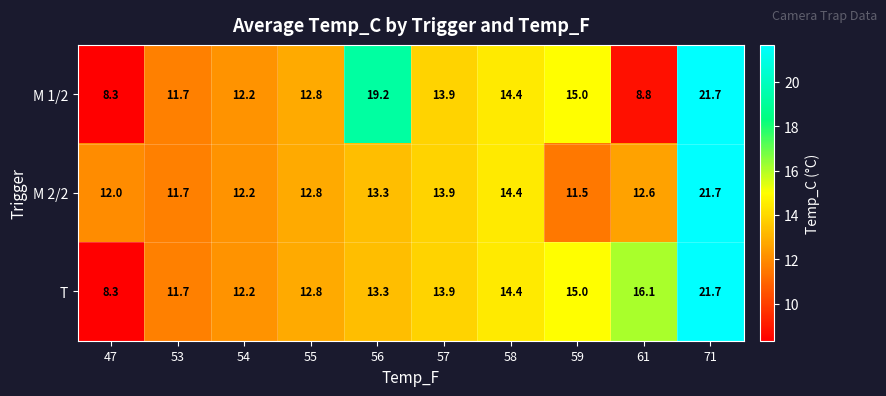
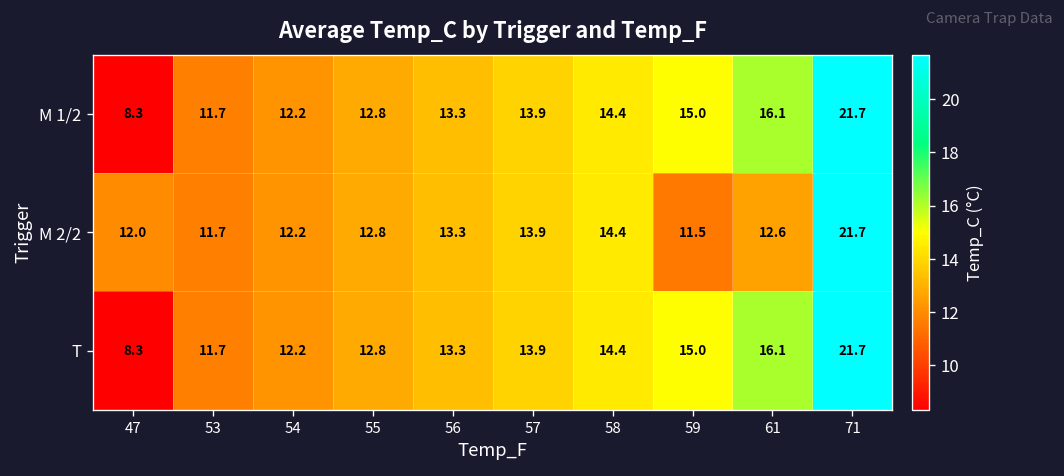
M 1/2, 56: 19.2 -> 13.3
M 1/2, 61: 8.8 -> 16.1
